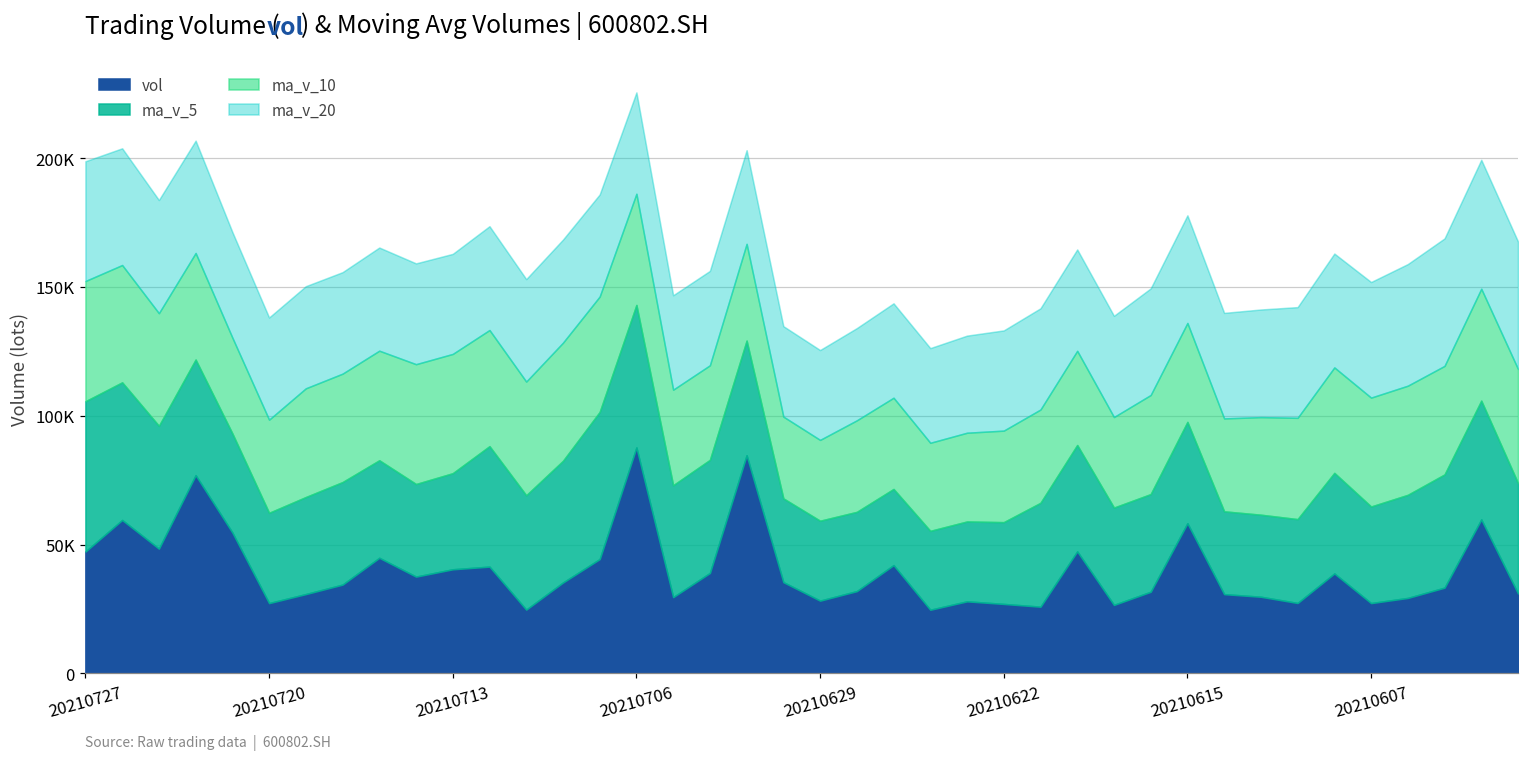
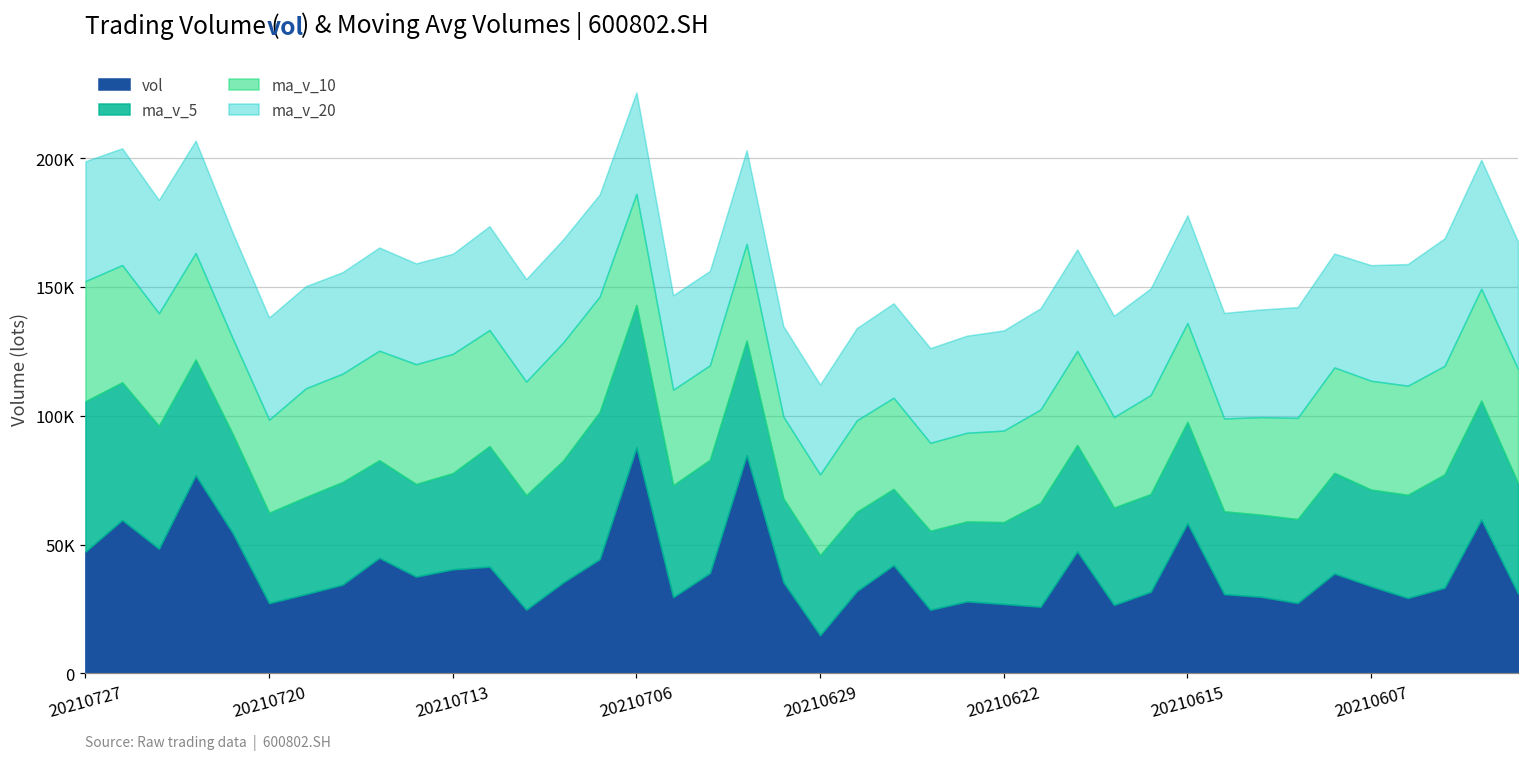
vol, 20210629: 28000 -> 15000
vol, 20210607: 27000 -> 34000
